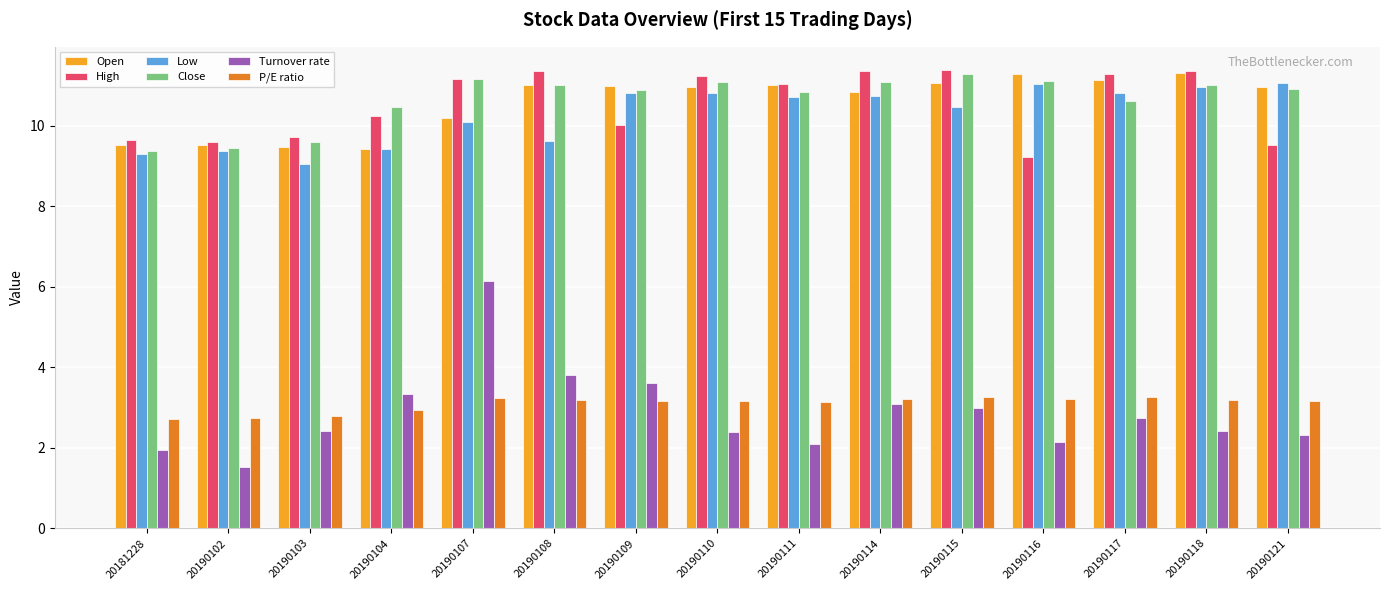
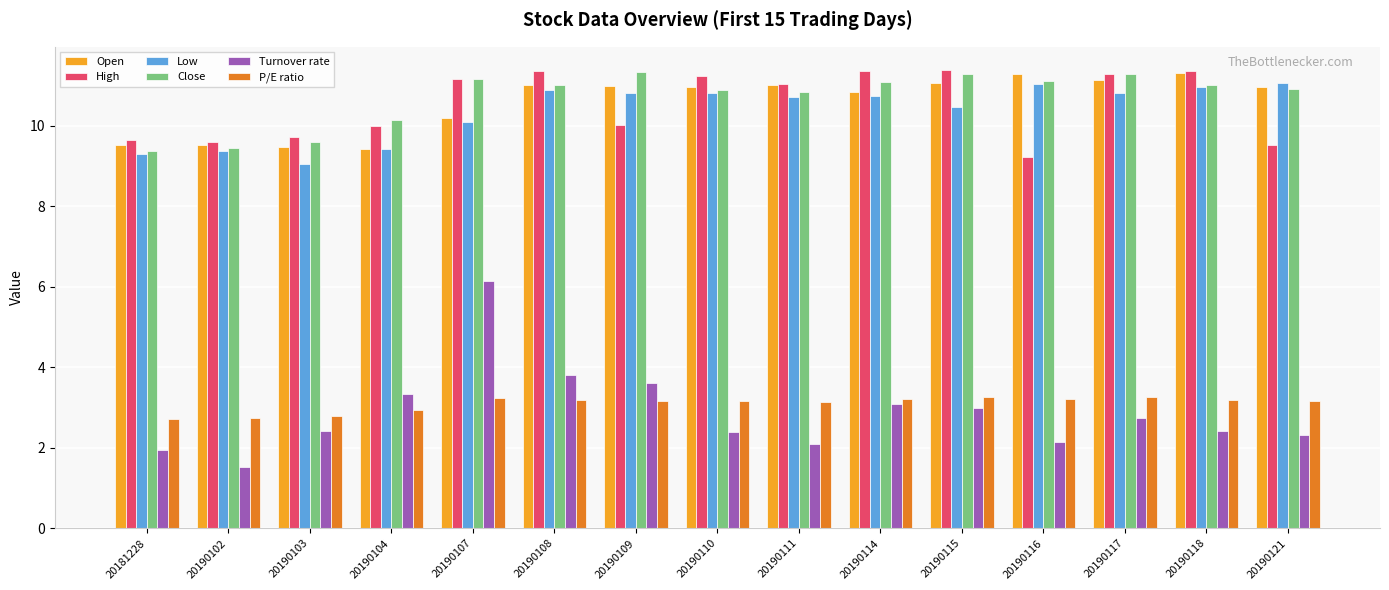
High, 20190104: 10.2 -> 10.0
Close, 20190104: 10.5 -> 10.1
Low, 20190108: 9.6 -> 10.9
Close, 20190109: 10.9 -> 11.3
Close, 20190110: 11.1 -> 10.9
Close, 20190117: 10.6 -> 11.3
